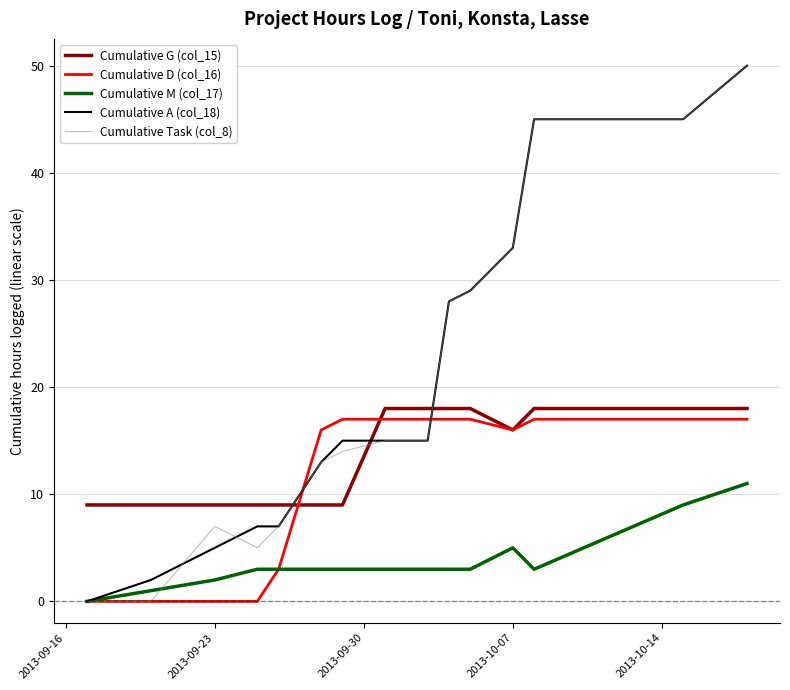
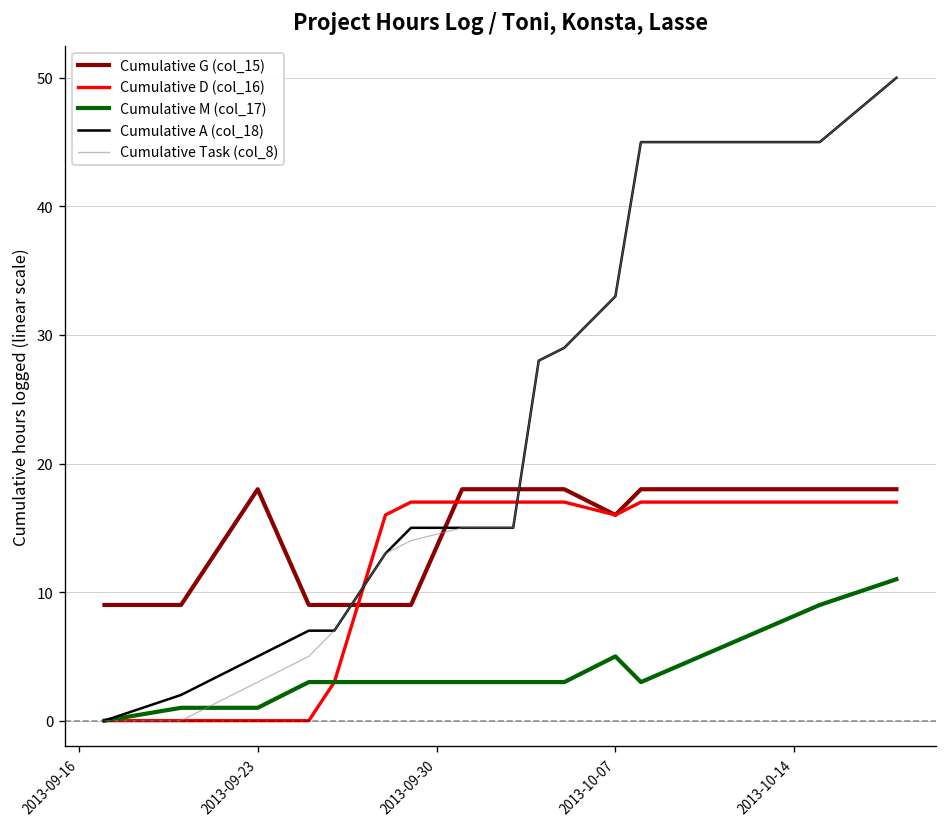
Cumulative G (col_15), 2013-09-23: 9 -> 18
Cumulative M (col_17), 2013-09-23: 2 -> 1
Cumulative Task (col_8), 2013-09-23: 7 -> 3
